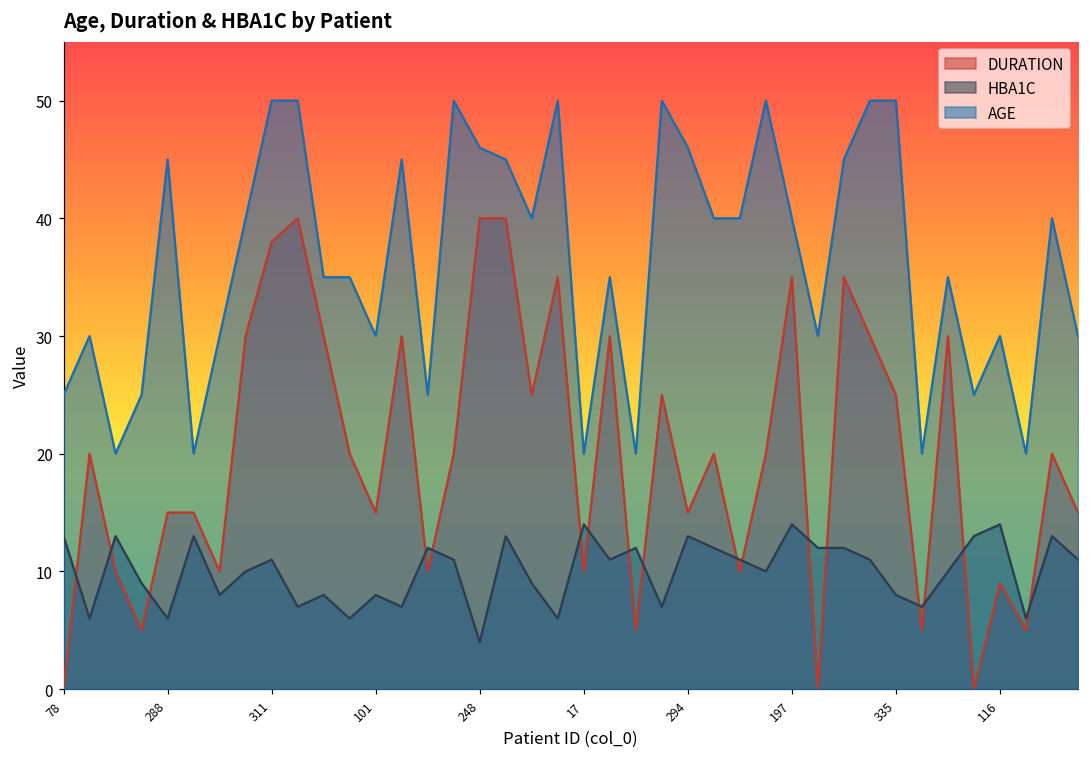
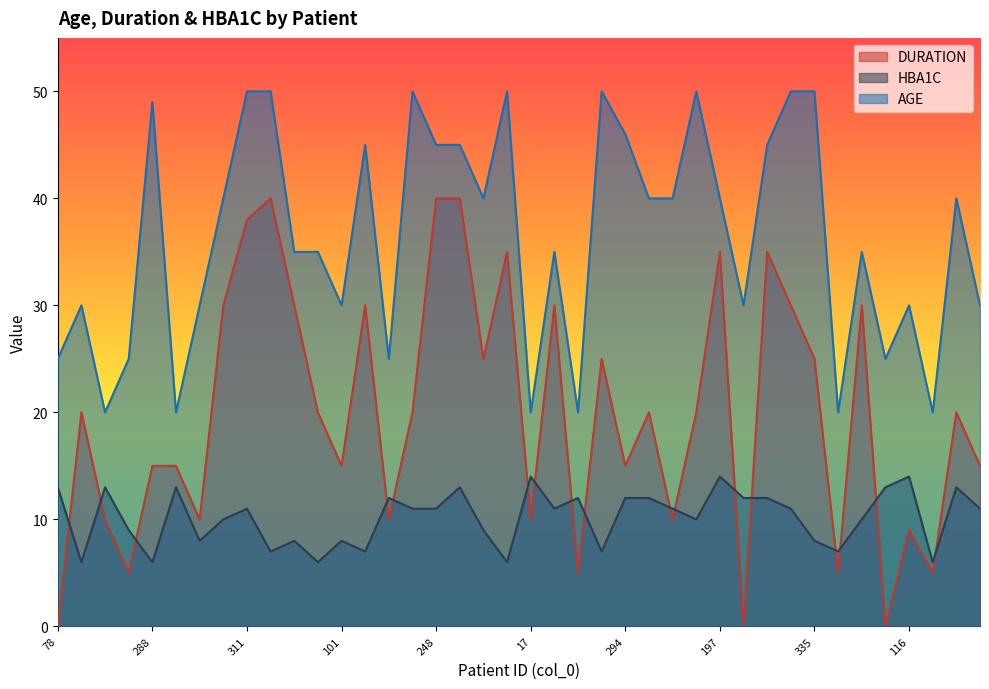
AGE, 288: 45 -> 49
HBA1C, 248: 4 -> 11
AGE, 248: 46 -> 45
HBA1C, 294: 13 -> 12
